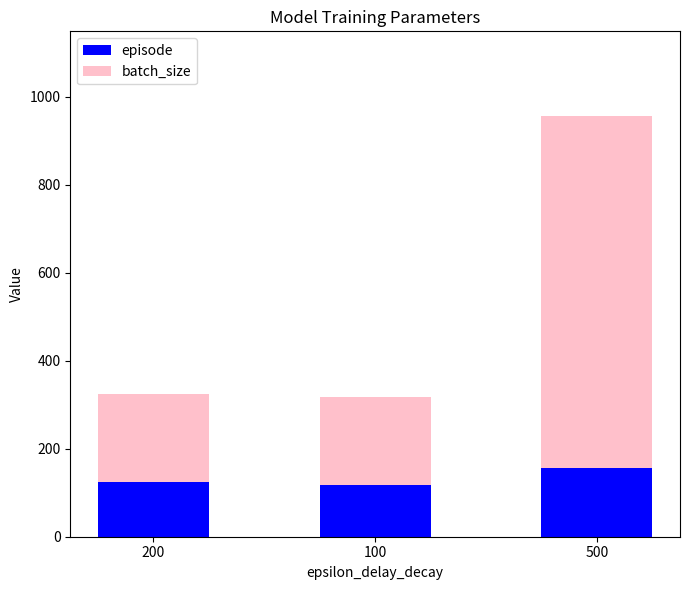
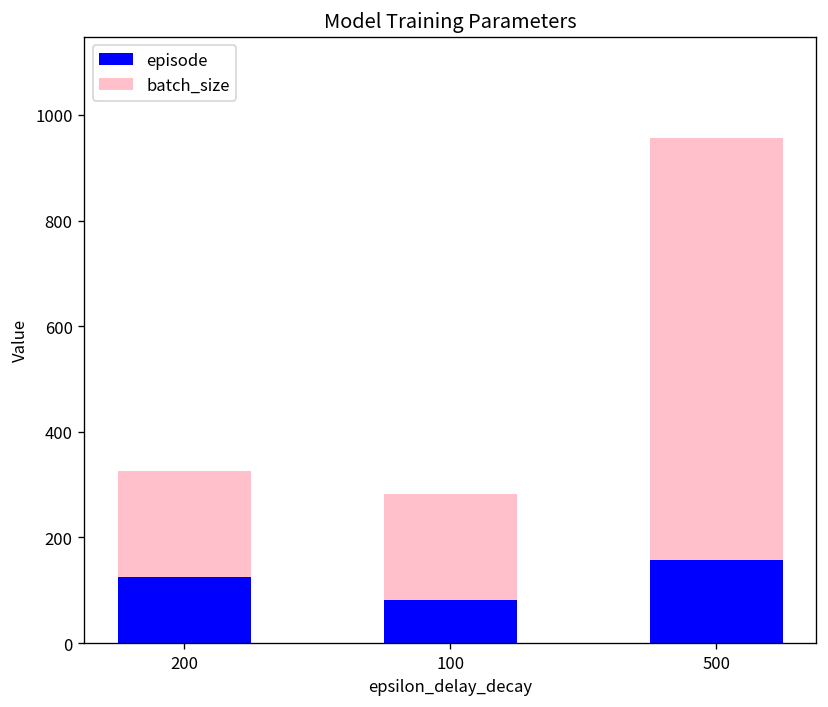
episode, 100: 120 -> 80
